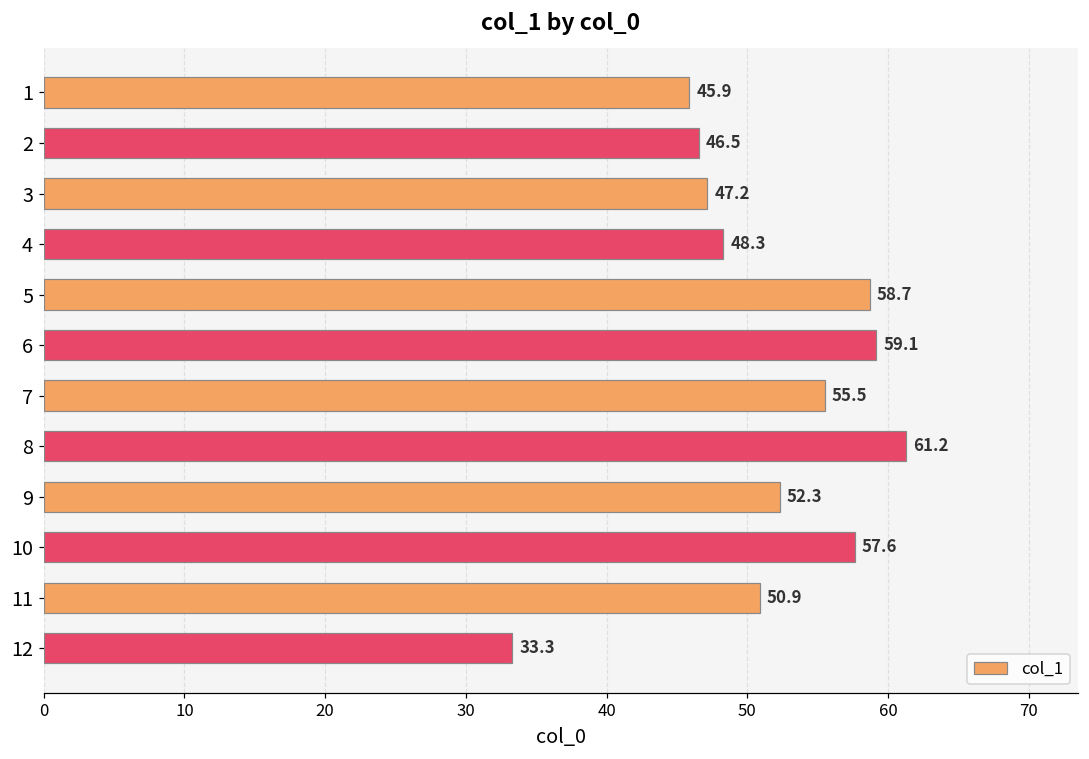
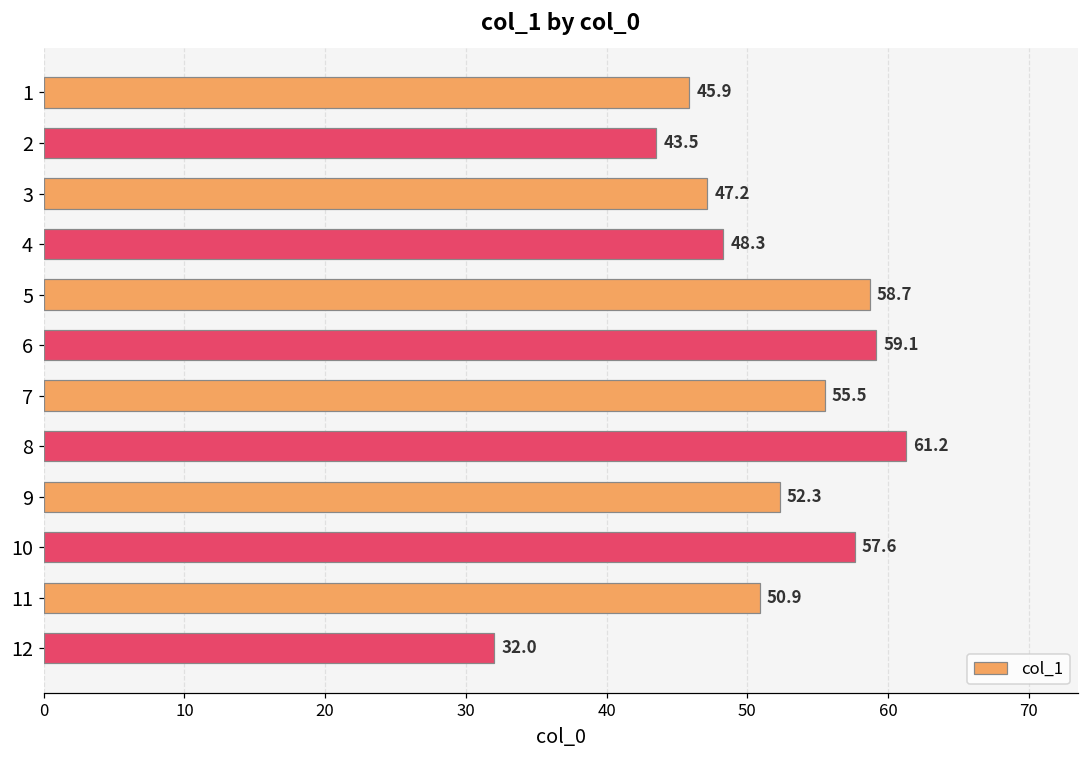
2: 46.5 -> 43.5
12: 33.3 -> 32.0
